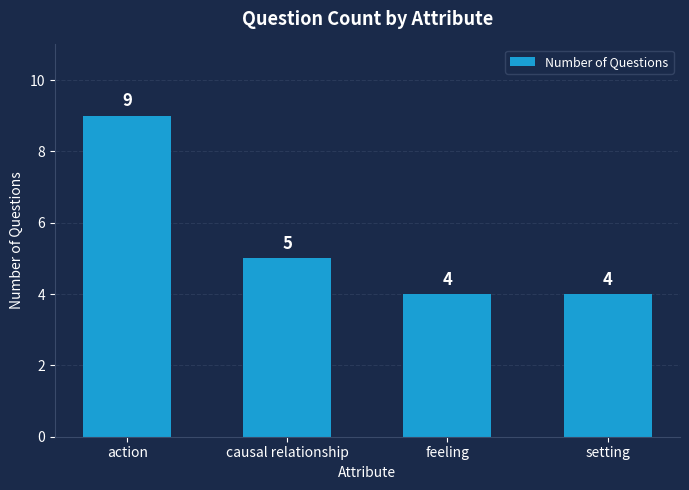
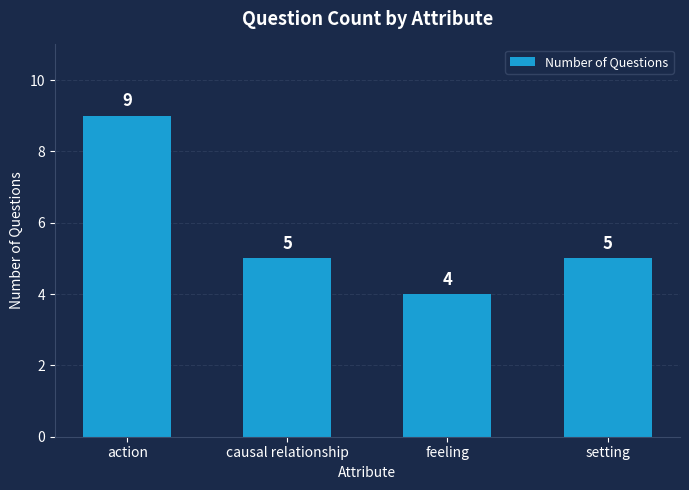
setting: 4 -> 5
